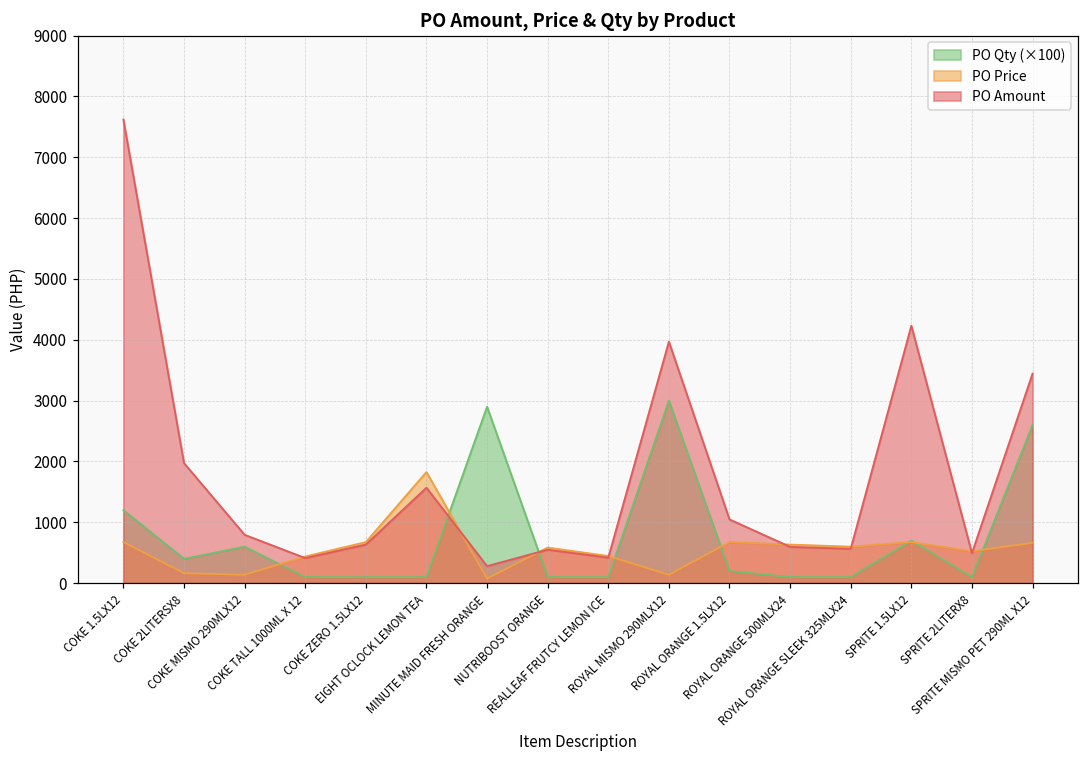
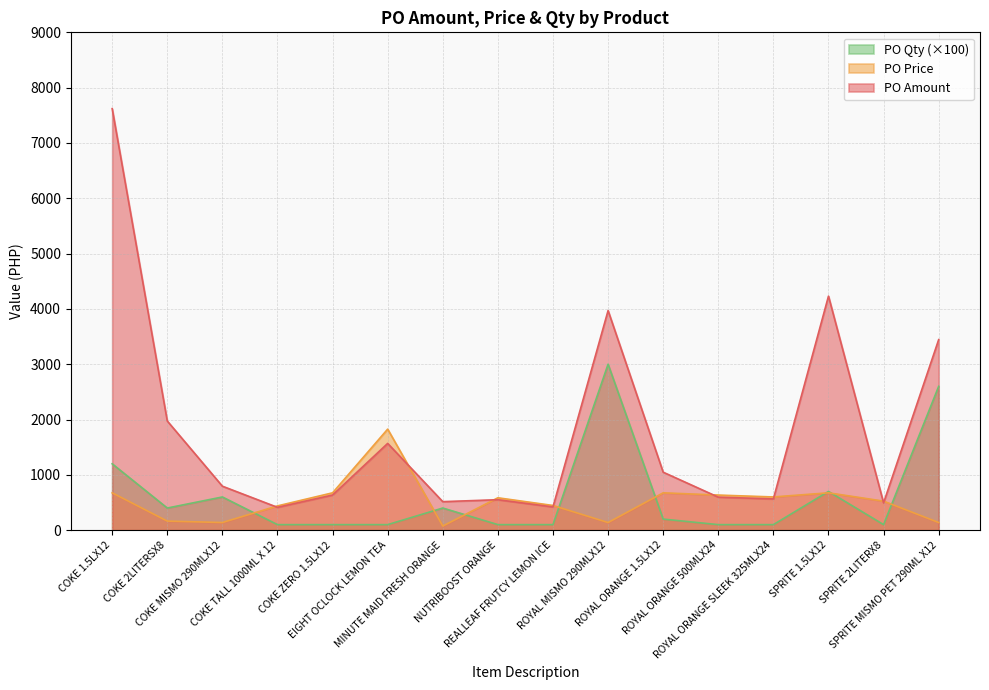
PO Qty (×100), MINUTE MAID FRESH ORANGE: 2900 -> 400
PO Amount, MINUTE MAID FRESH ORANGE: 300 -> 500
PO Price, SPRITE MISMO PET 290ML X12: 700 -> 100
